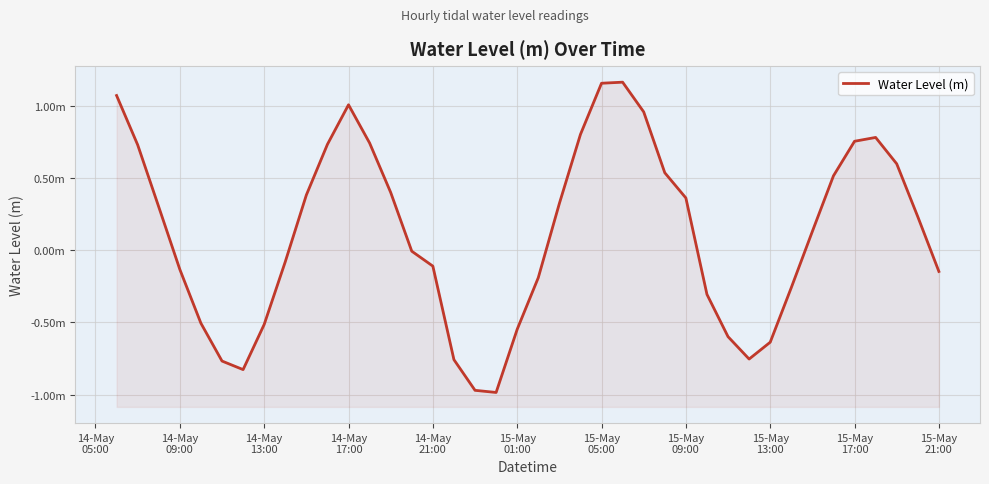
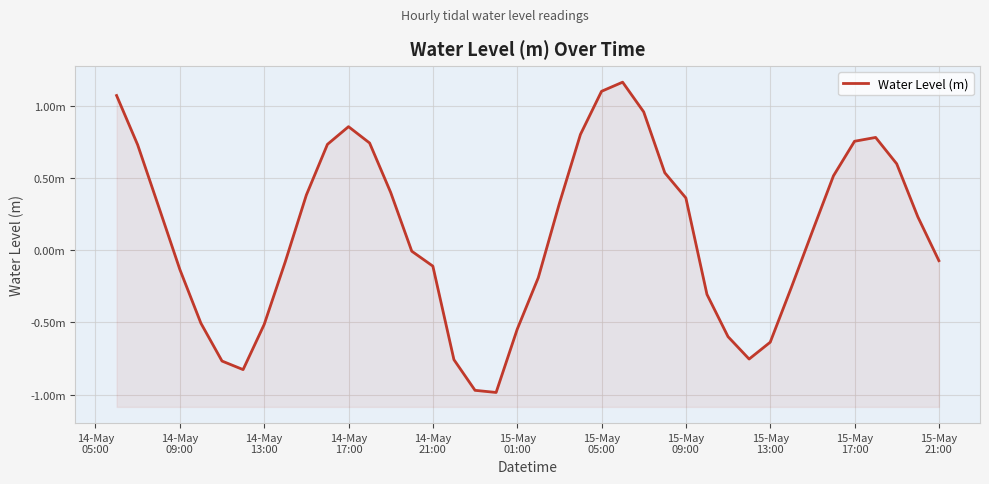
14-May 17:00: 1.01m -> 0.86m
15-May 05:00: 1.16m -> 1.10m
15-May 21:00: -0.15m -> -0.07m
